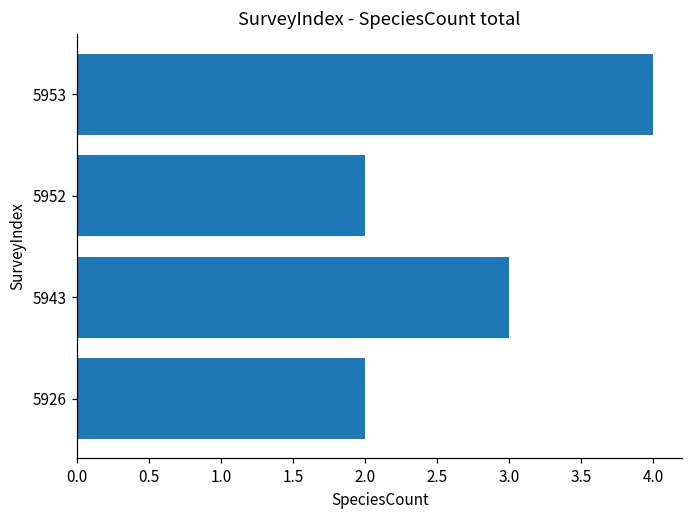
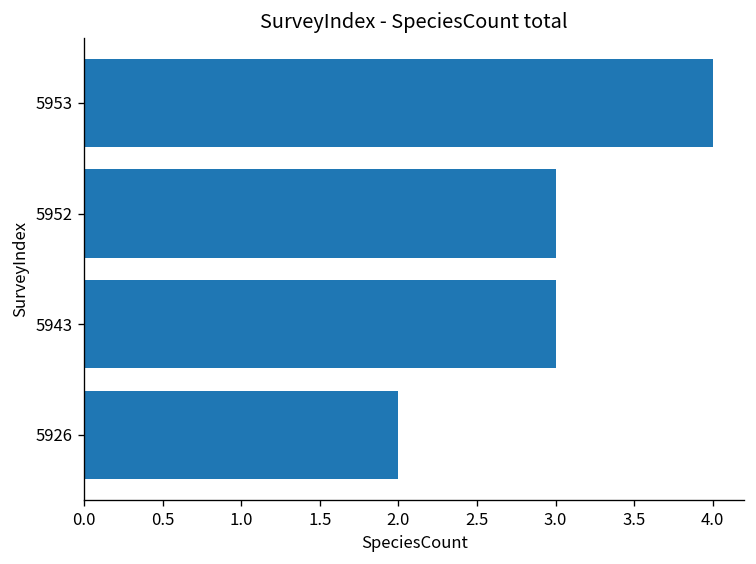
5952: 2 -> 3
